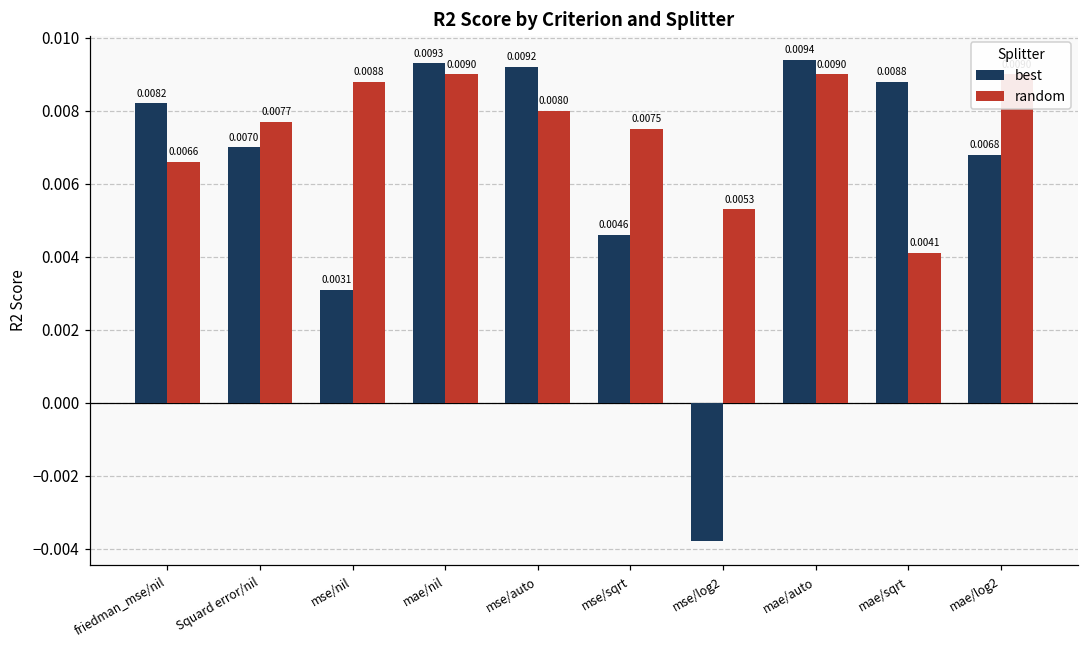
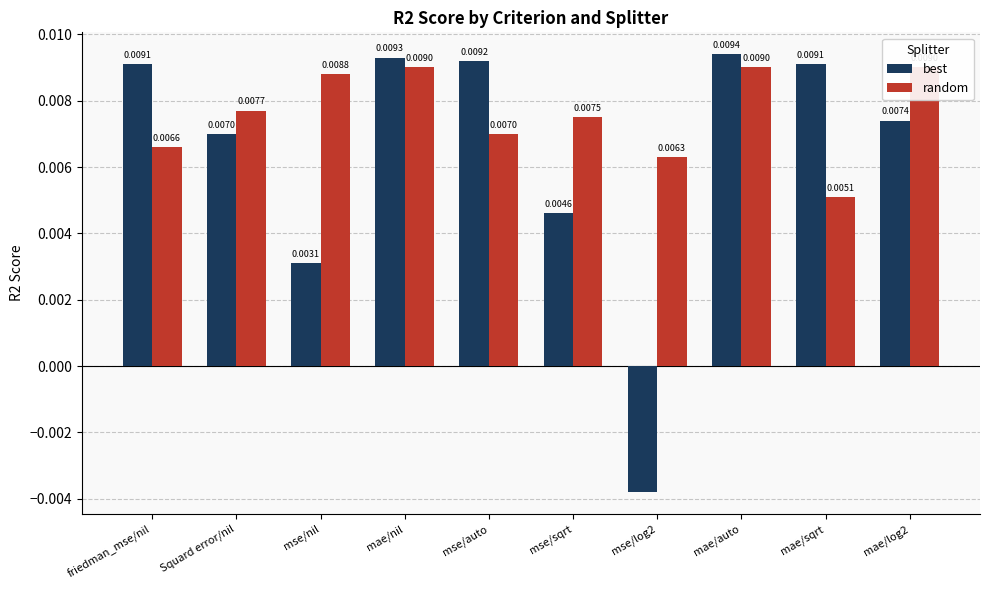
best, friedman_mse/nil: 0.0082 -> 0.0091
random, mse/auto: 0.0080 -> 0.0070
random, mse/log2: 0.0053 -> 0.0063
best, mae/sqrt: 0.0088 -> 0.0091
random, mae/sqrt: 0.0041 -> 0.0051
best, mae/log2: 0.0068 -> 0.0074
